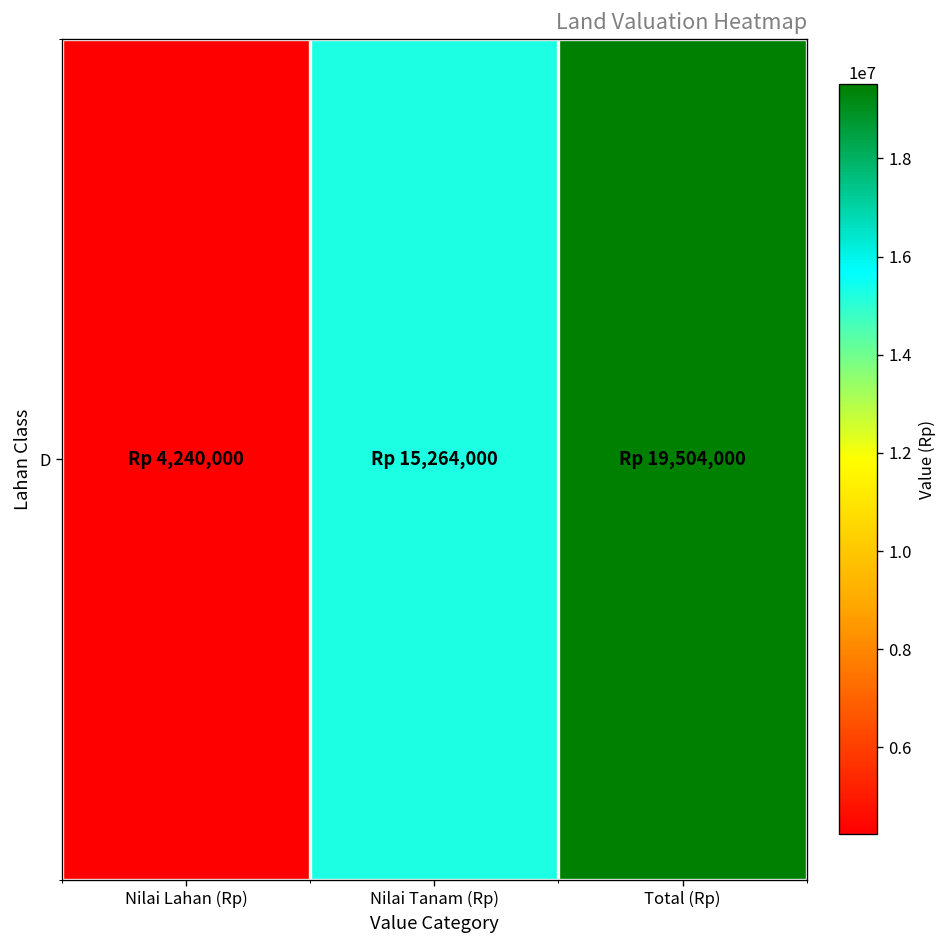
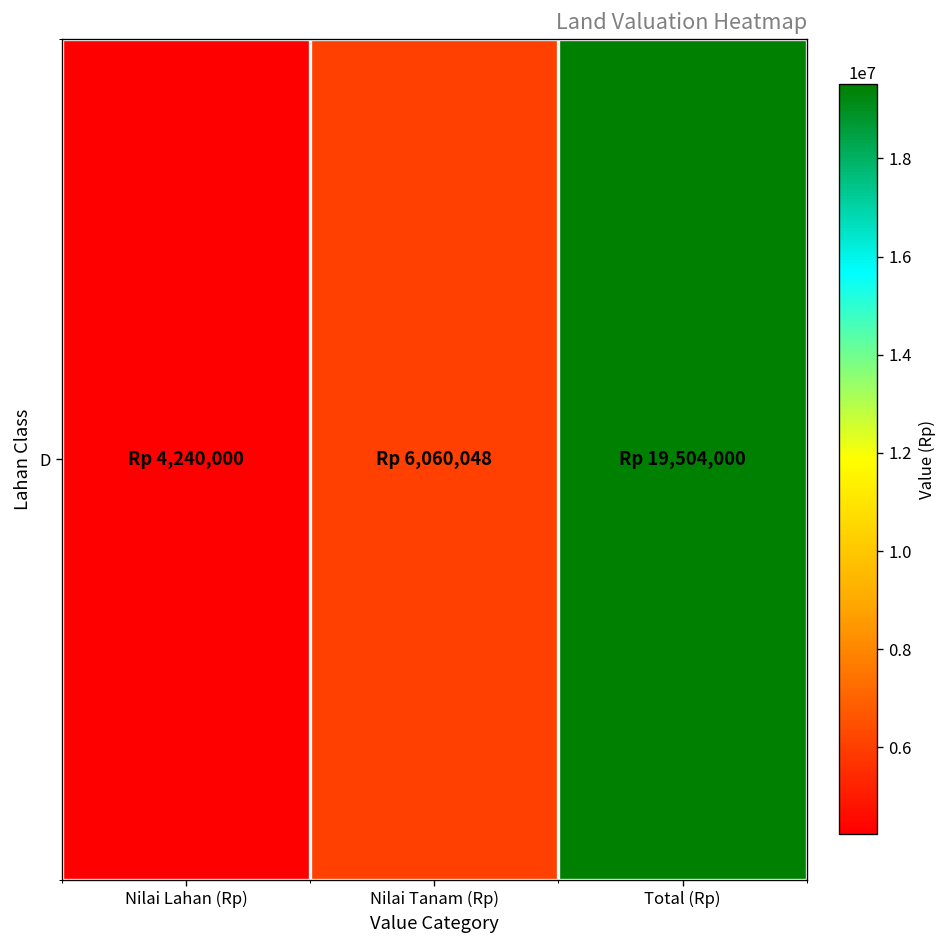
D, Nilai Tanam (Rp): 15,264,000 -> 6,060,048
